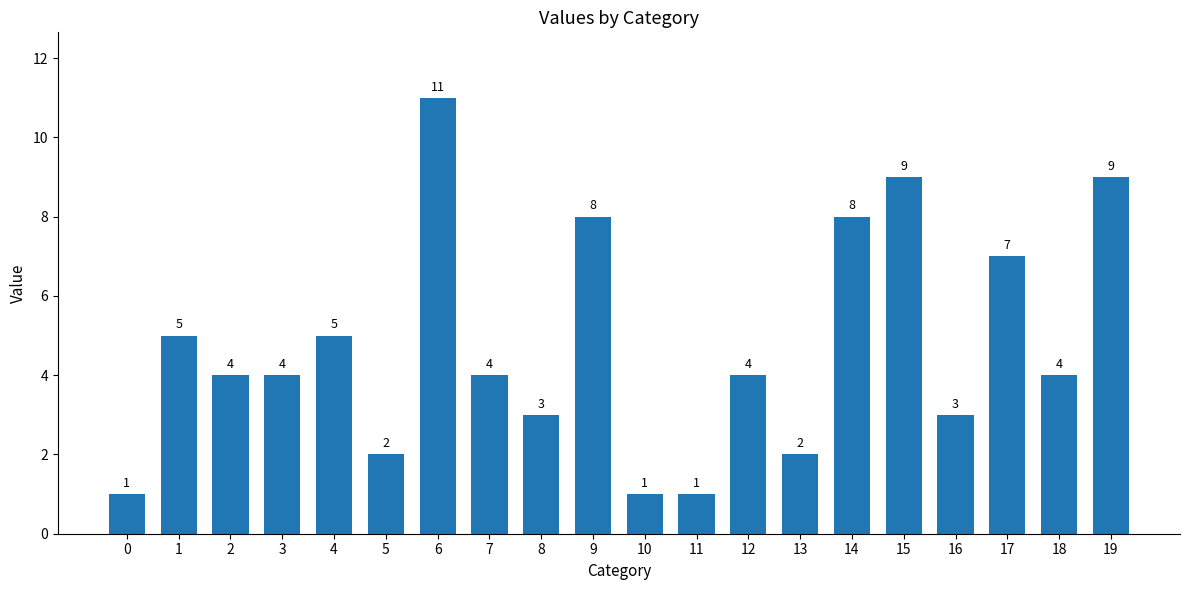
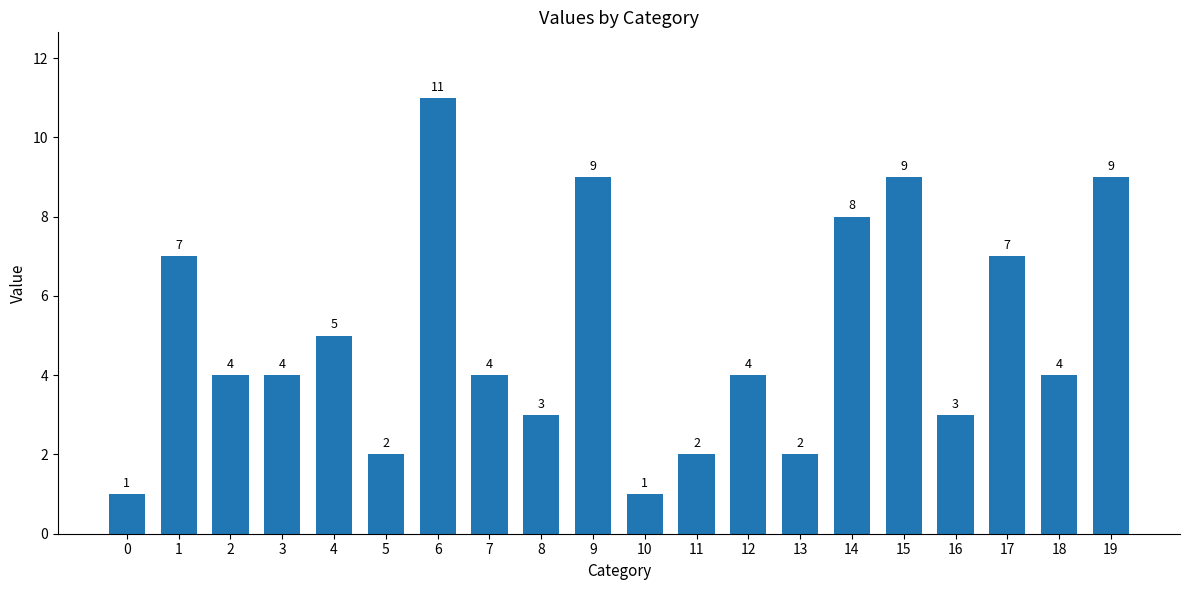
1: 5 -> 7
9: 8 -> 9
11: 1 -> 2
